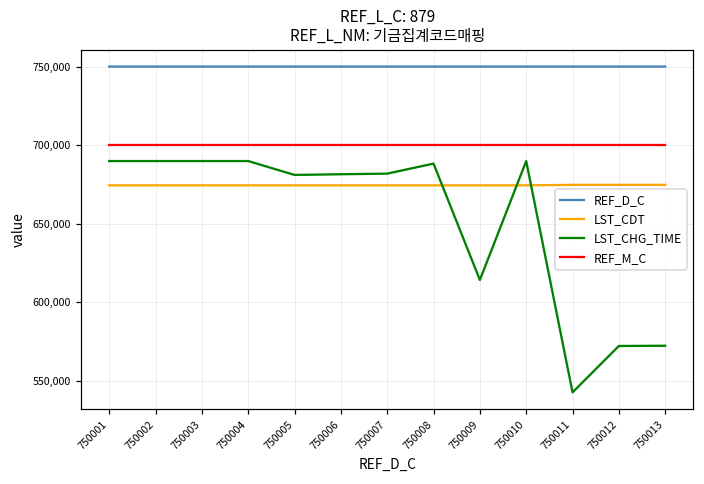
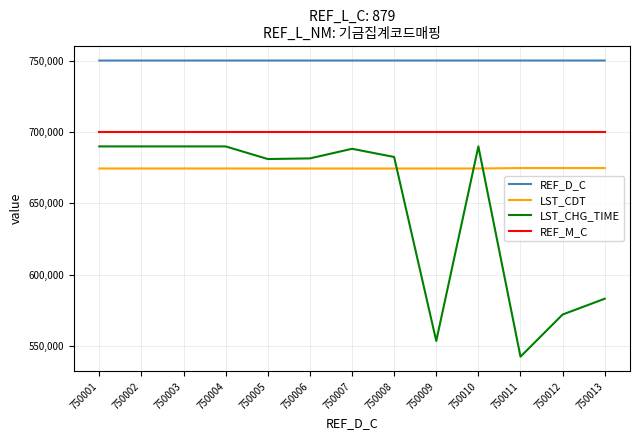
LST_CHG_TIME, 750007: 682,000 -> 688,000
LST_CHG_TIME, 750008: 688,000 -> 682,000
LST_CHG_TIME, 750009: 614,000 -> 554,000
LST_CHG_TIME, 750013: 572,000 -> 583,000
